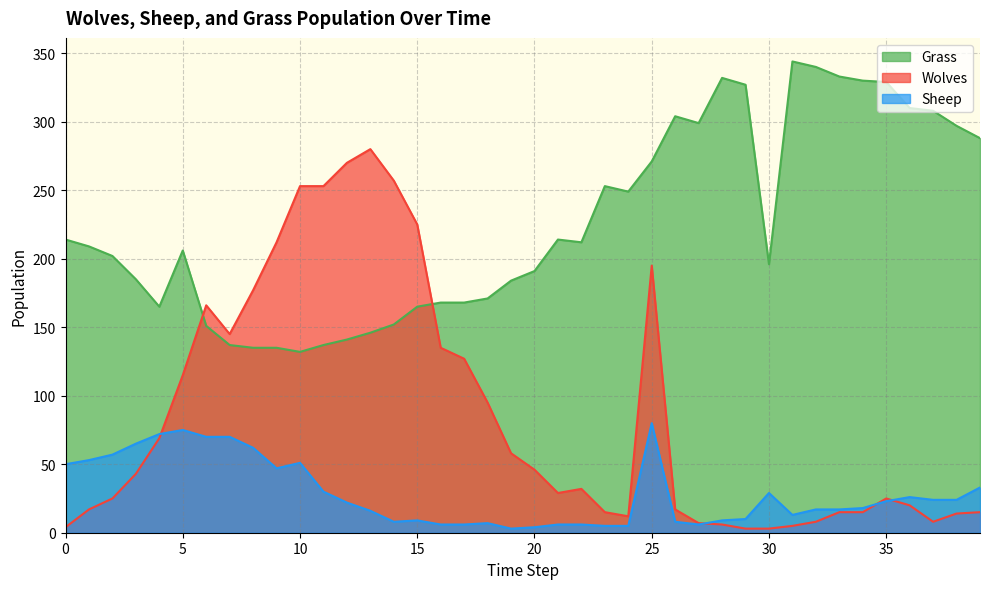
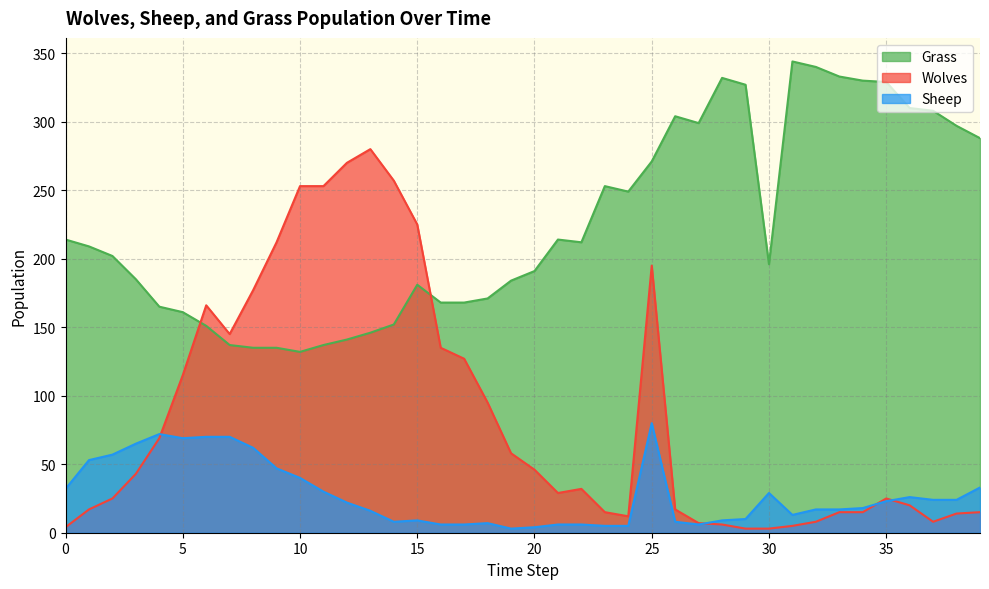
Sheep, 0: 50 -> 32
Grass, 5: 206 -> 161
Sheep, 5: 75 -> 69
Sheep, 10: 51 -> 40
Grass, 15: 165 -> 181
